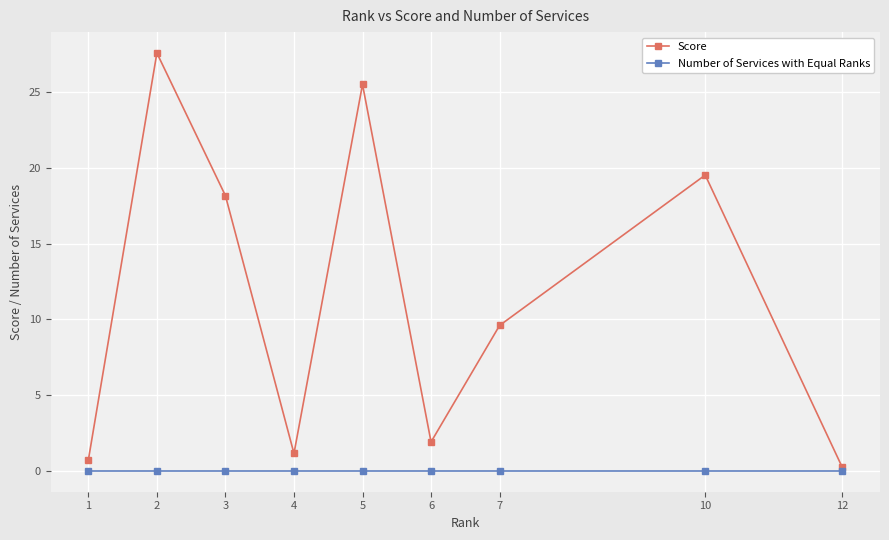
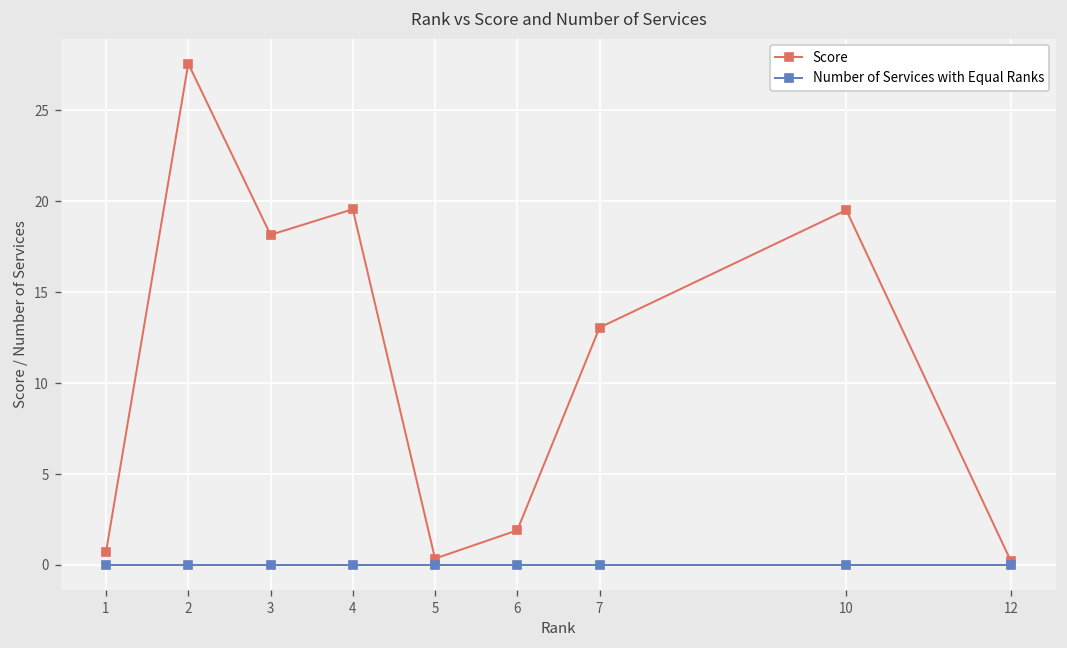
Score, 4: 1.1 -> 19.6
Score, 5: 25.5 -> 0.4
Score, 7: 9.6 -> 13.1
